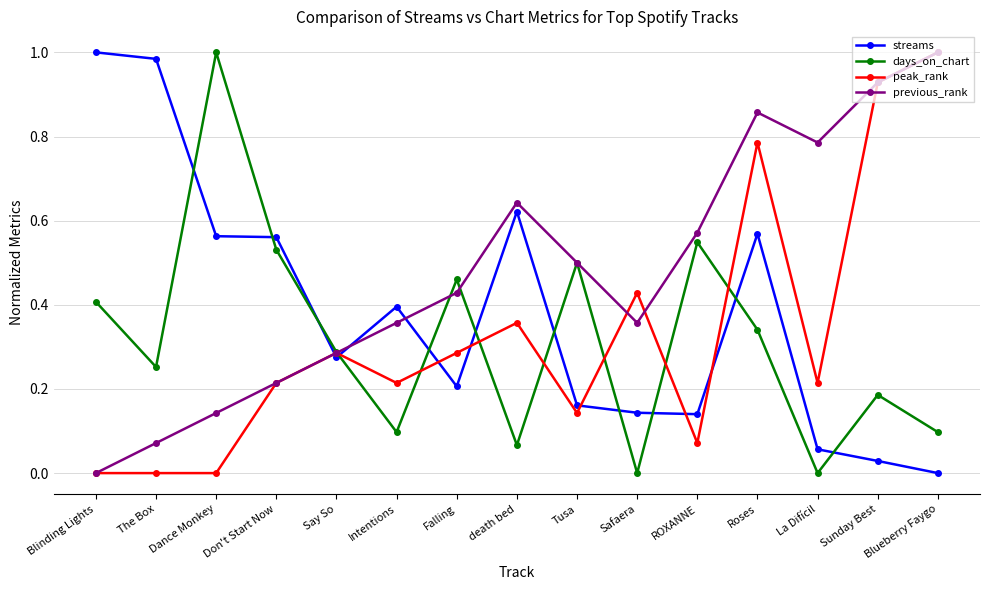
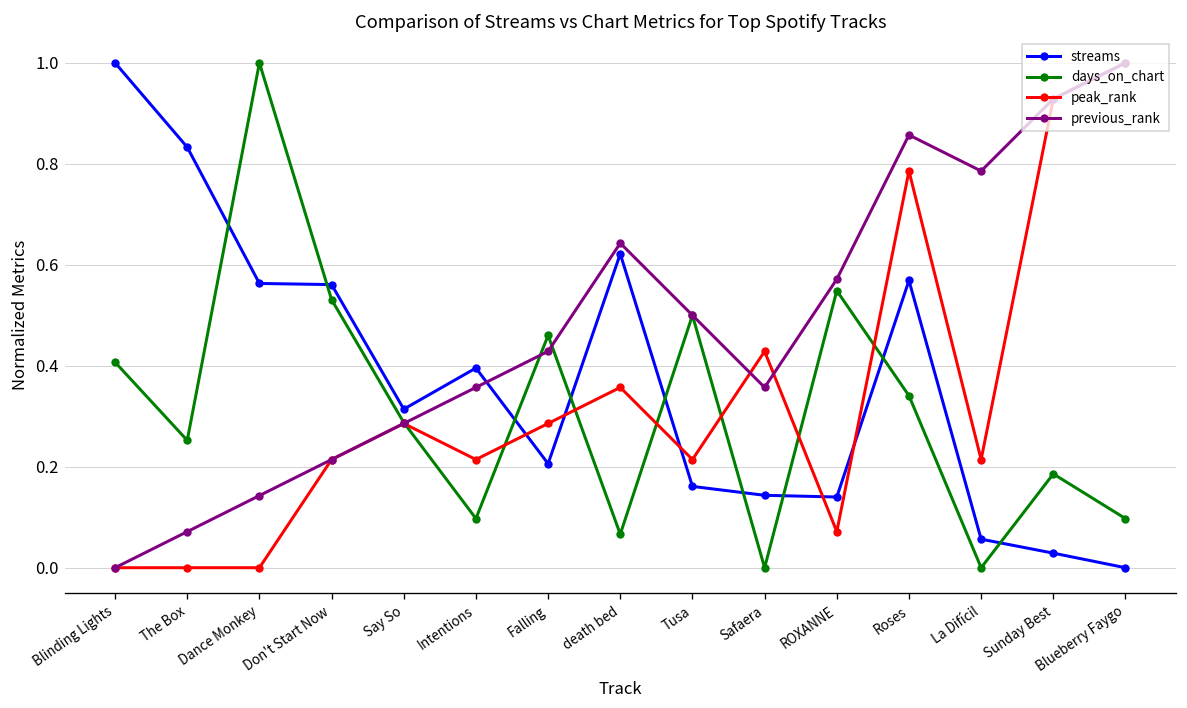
streams, The Box: 0.98 -> 0.83
streams, Say So: 0.27 -> 0.31
peak_rank, Tusa: 0.14 -> 0.21
